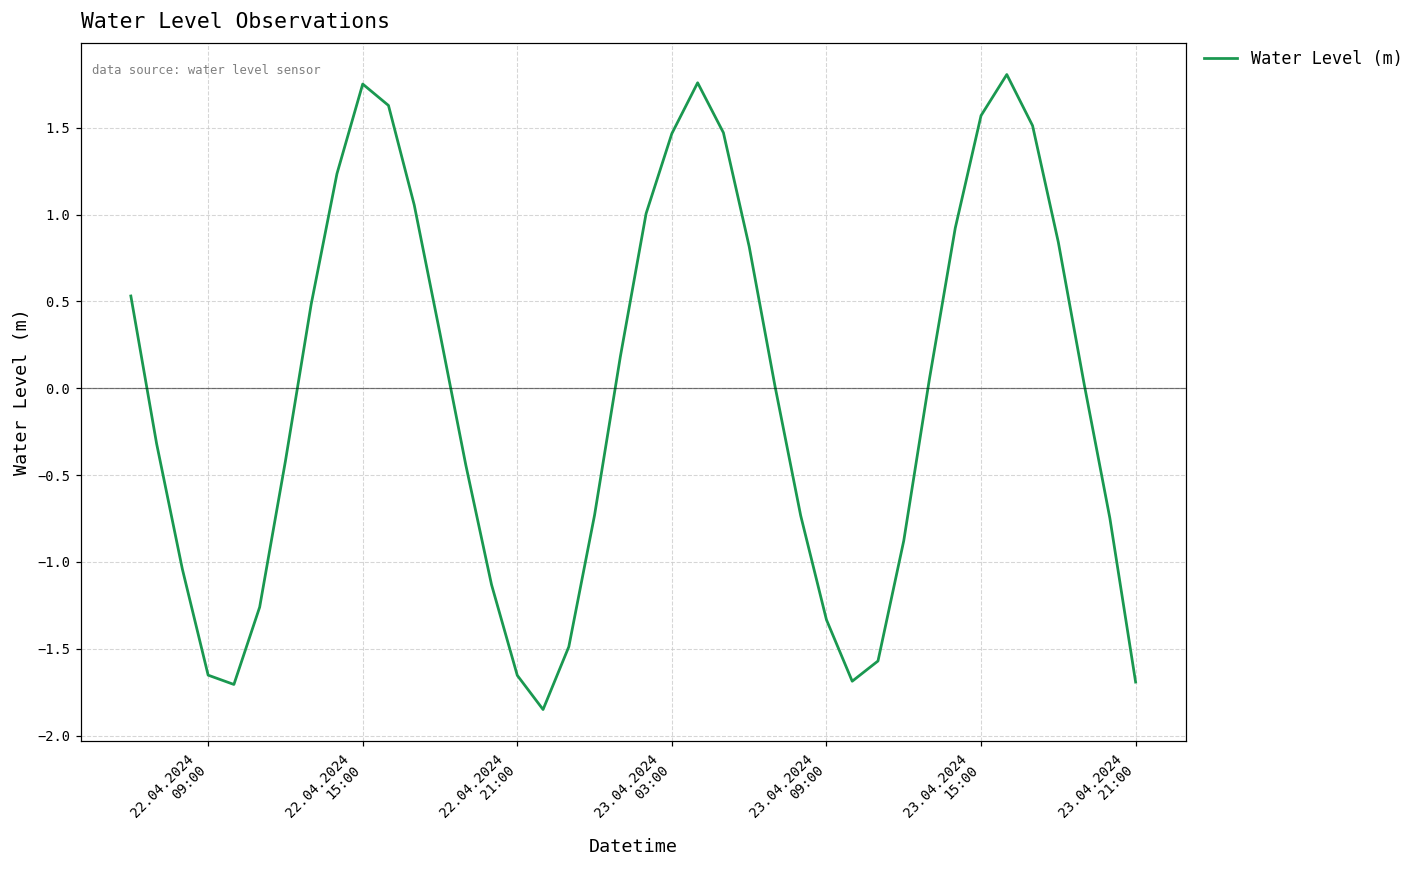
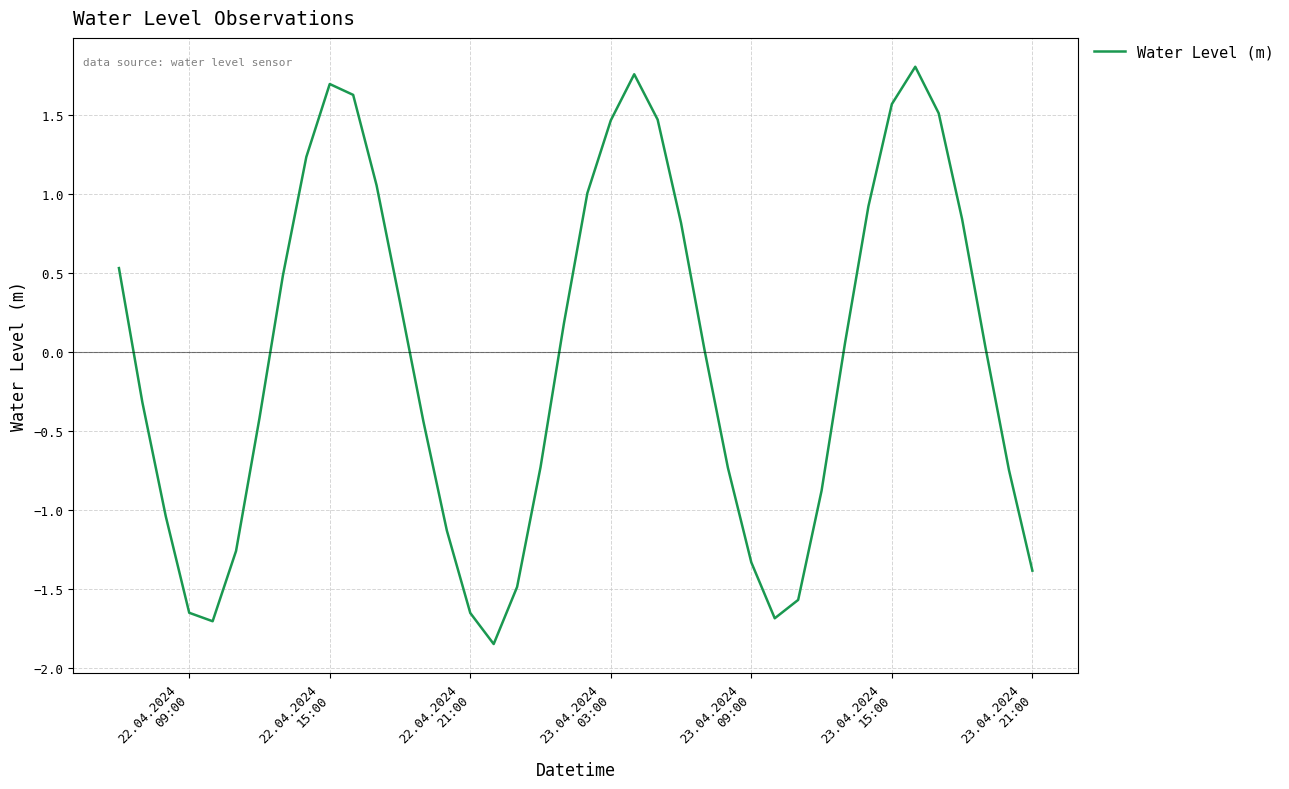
22.04.2024 15:00: 1.75 -> 1.70
23.04.2024 21:00: -1.69 -> -1.39
